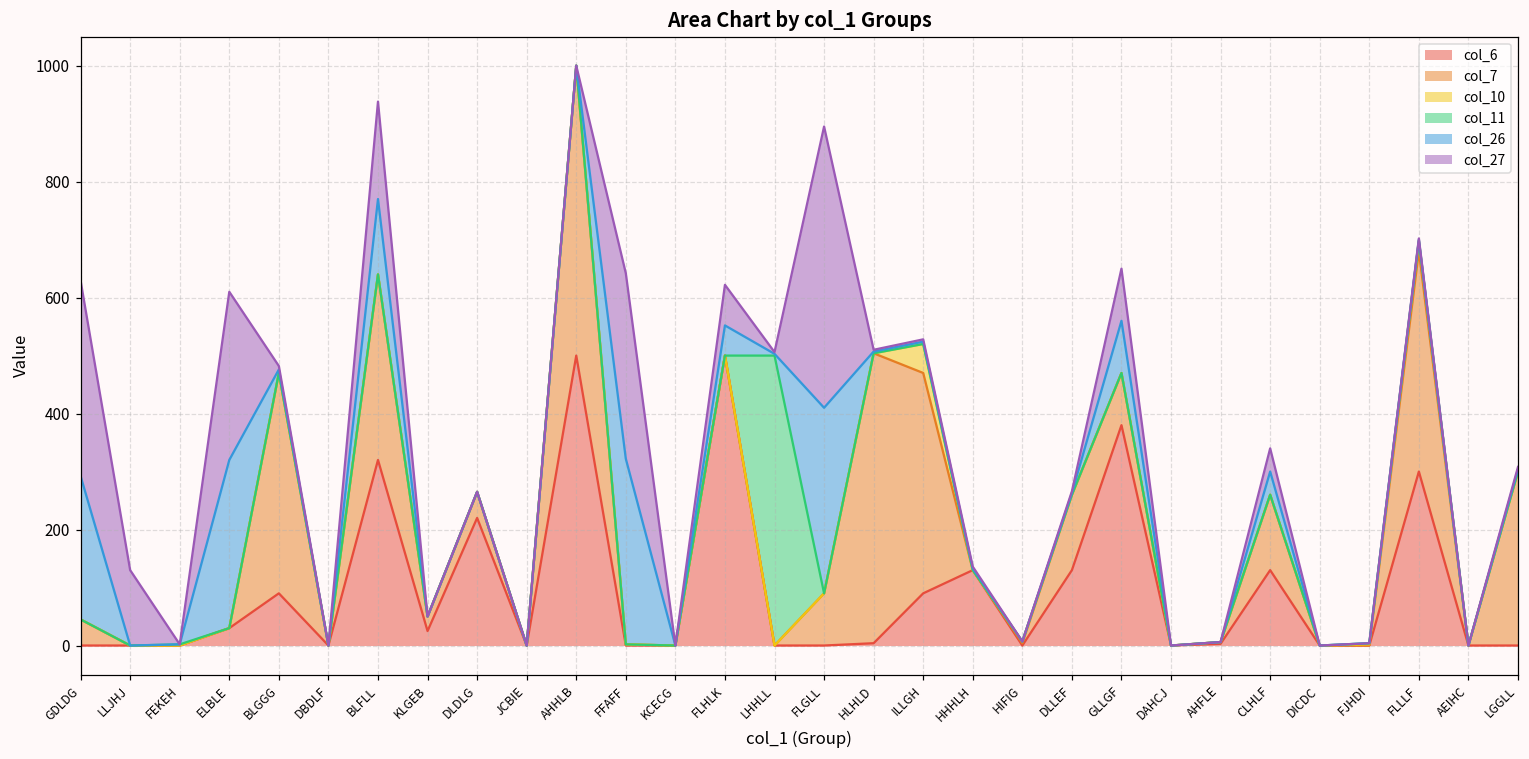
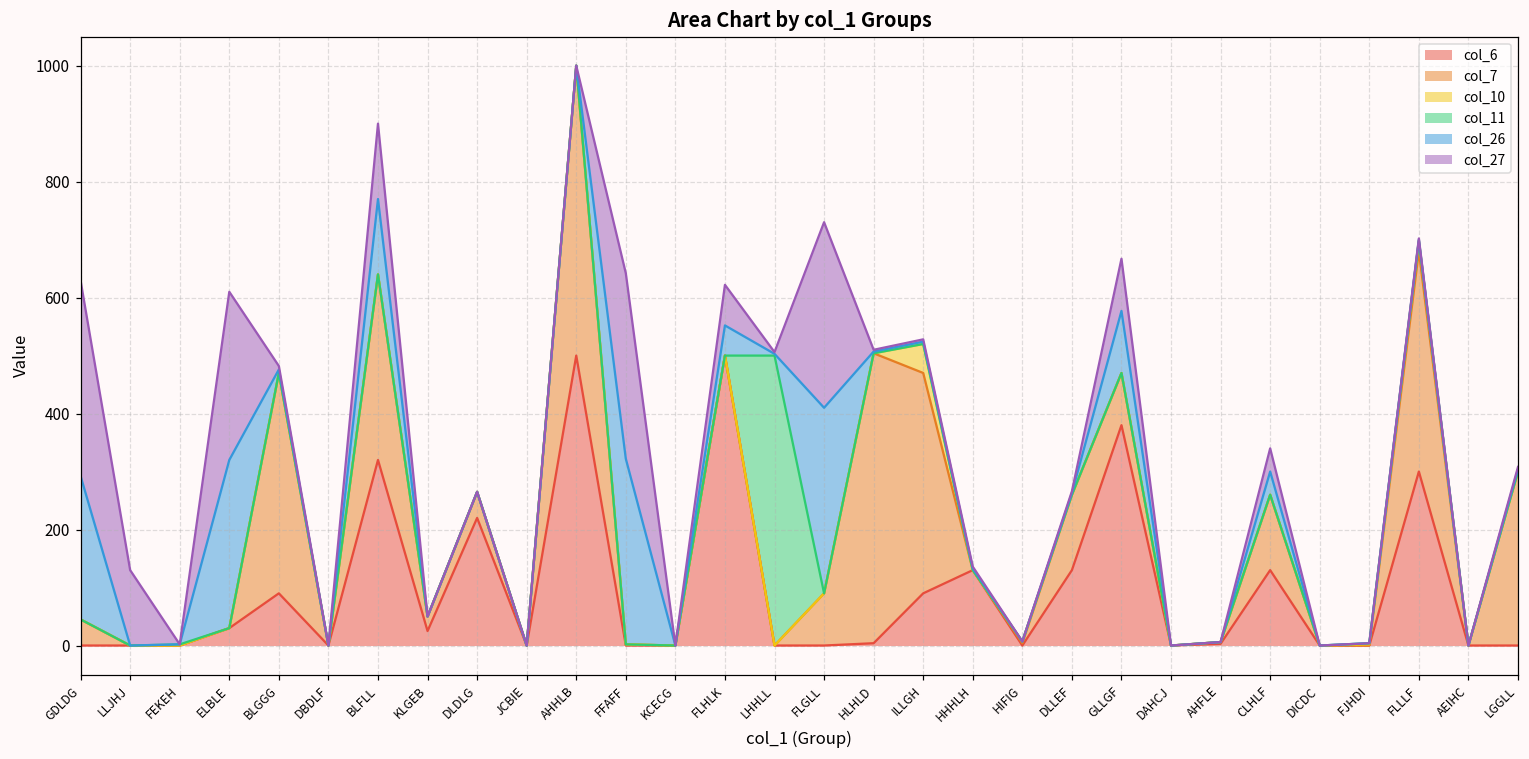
col_27, BLFLL: 170 -> 130
col_27, FLGLL: 490 -> 320
col_26, GLLGF: 90 -> 110
